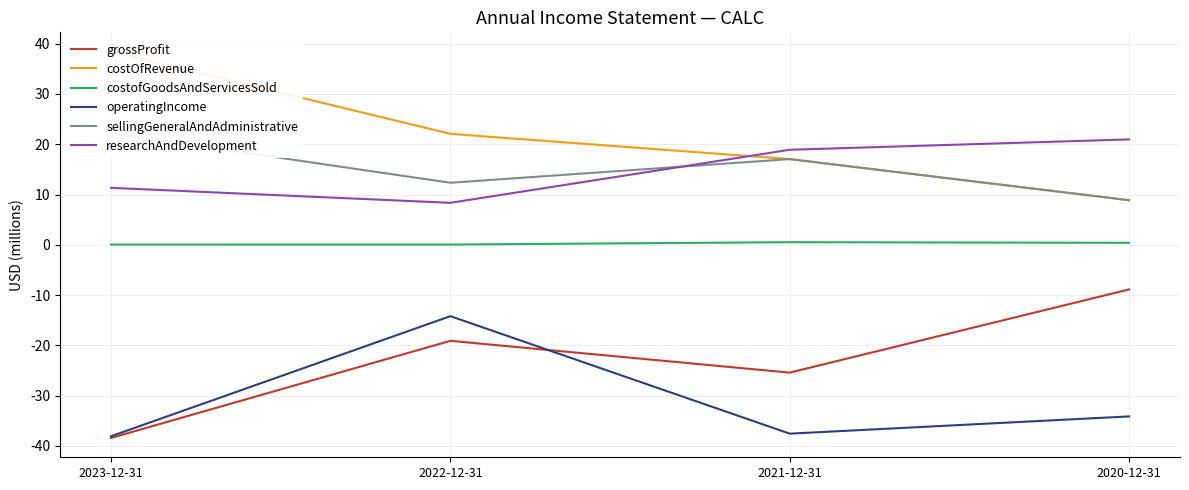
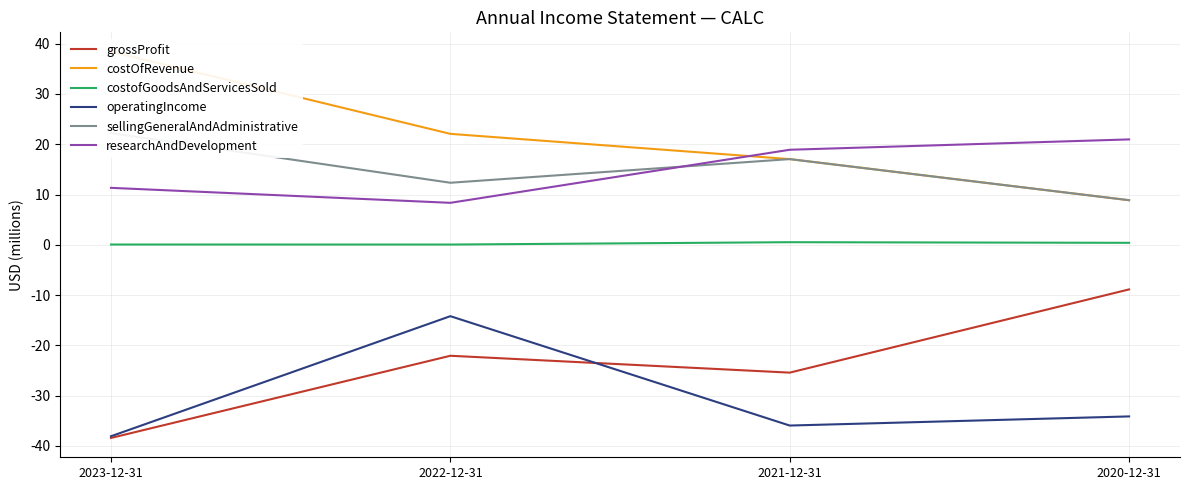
grossProfit, 2022-12-31: -19 -> -22
operatingIncome, 2021-12-31: -38 -> -36
